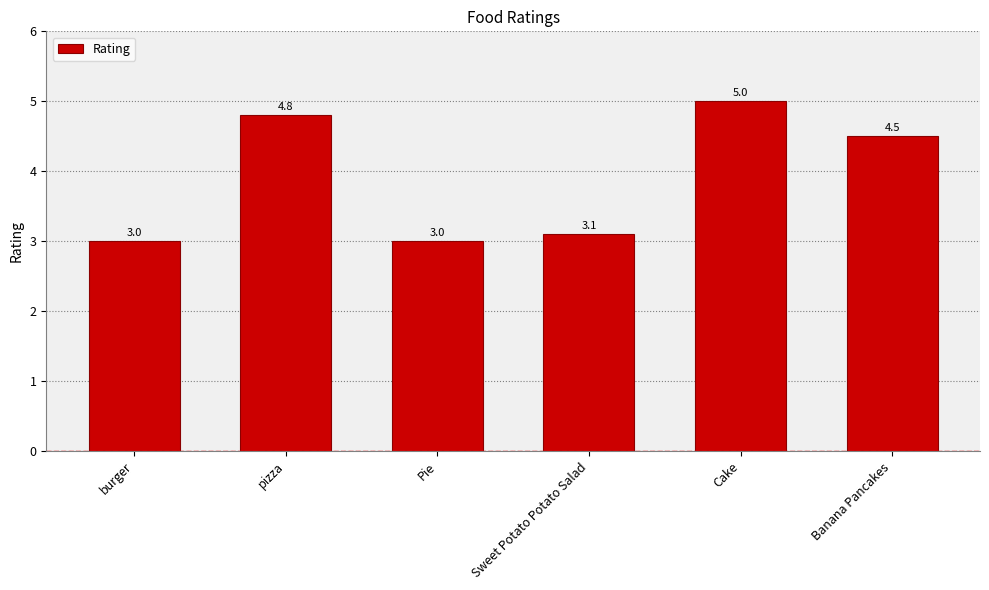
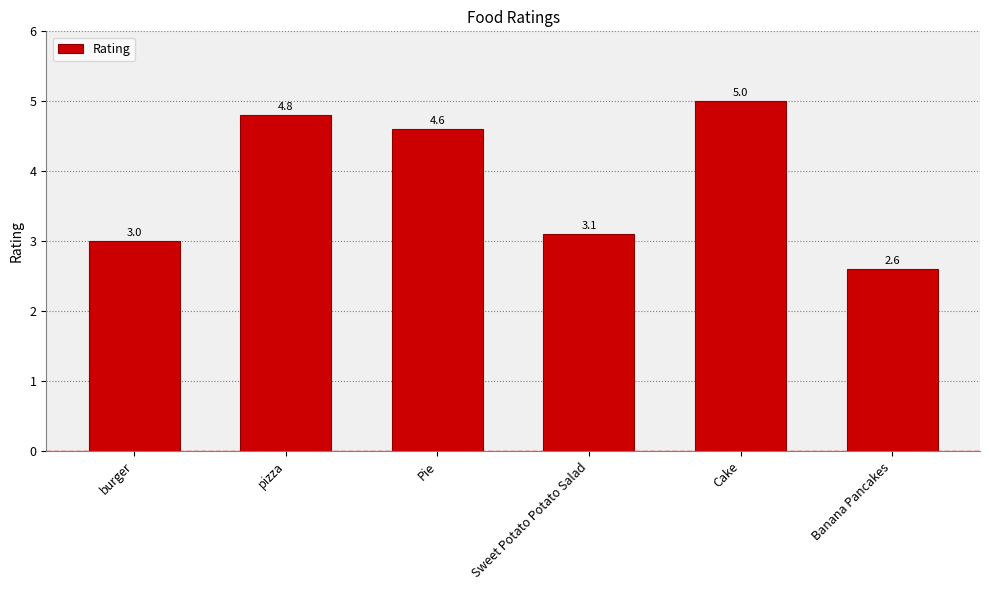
Pie: 3.0 -> 4.6
Banana Pancakes: 4.5 -> 2.6
